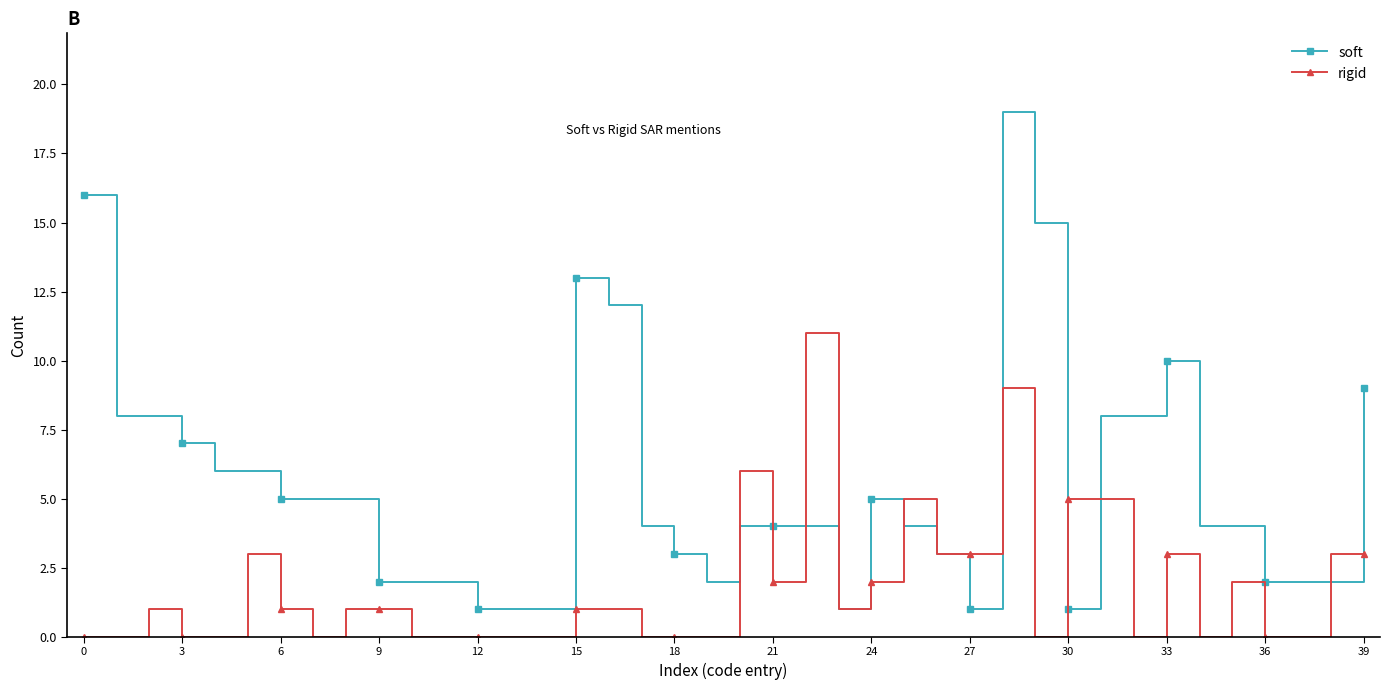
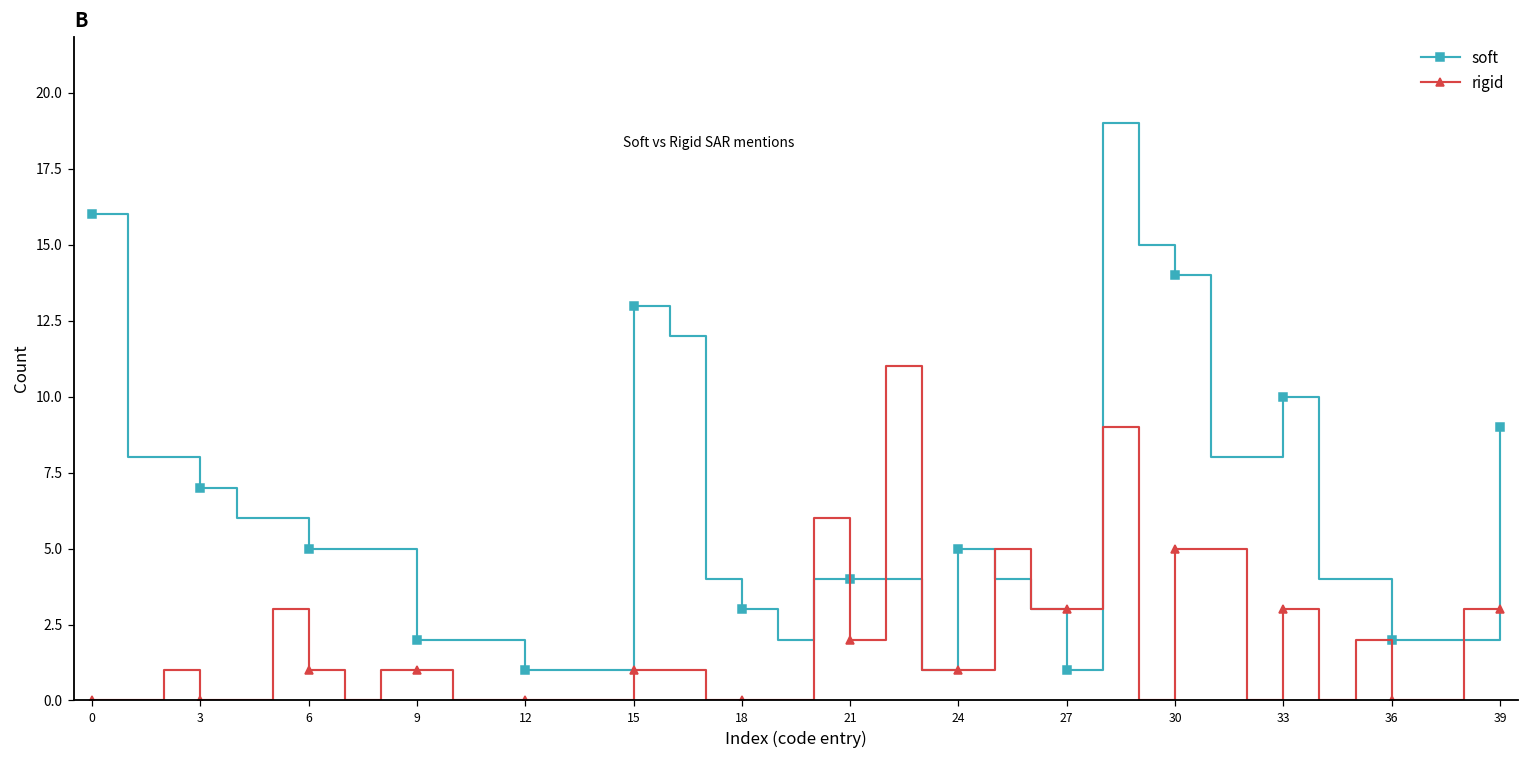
rigid, 24: 2 -> 1
soft, 30: 1 -> 14
